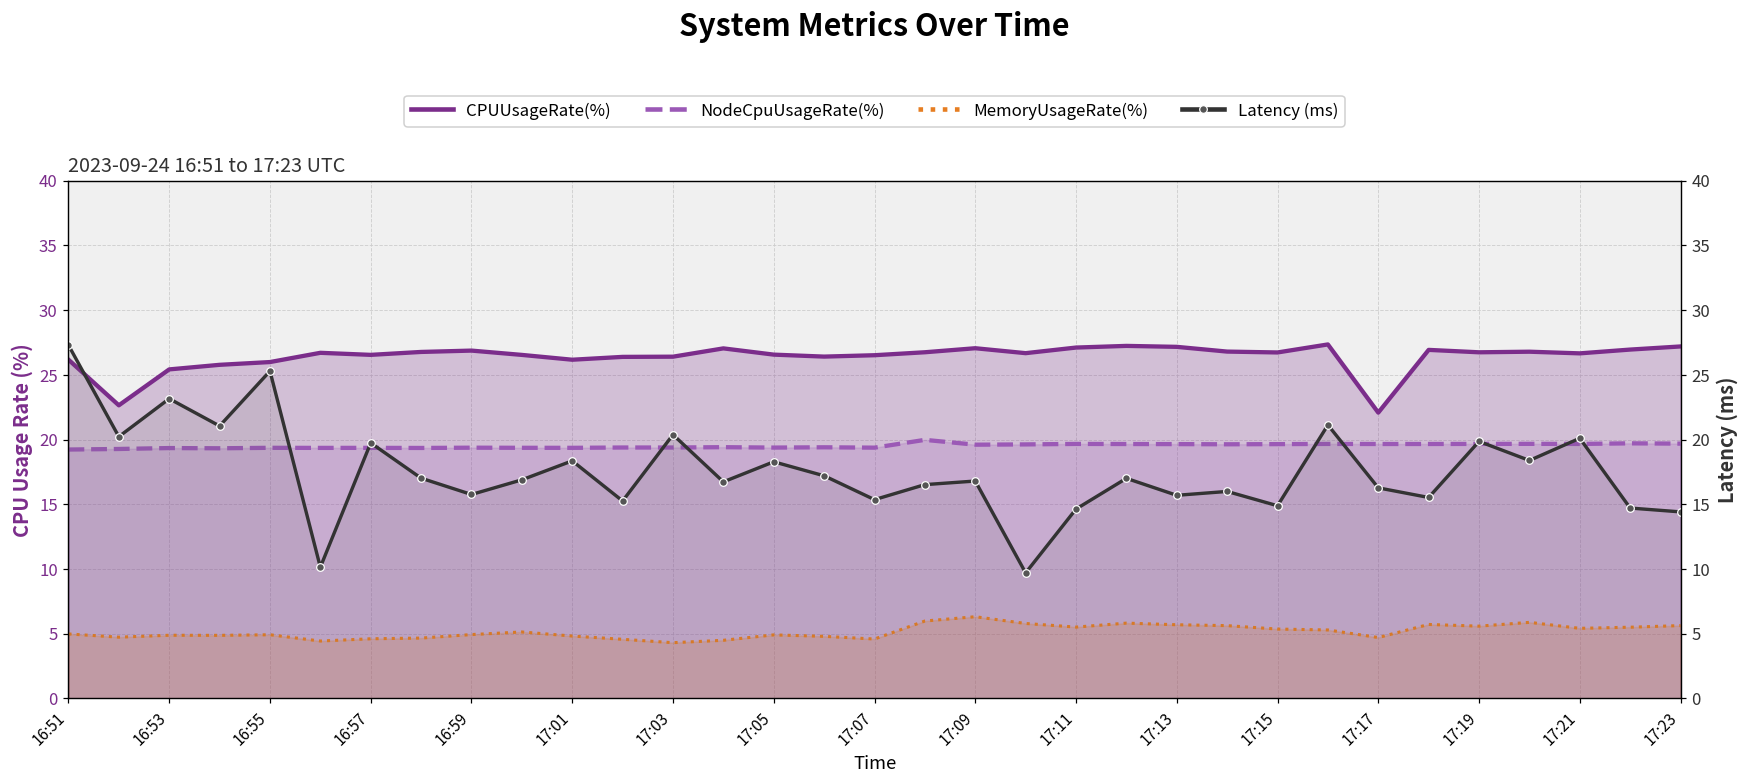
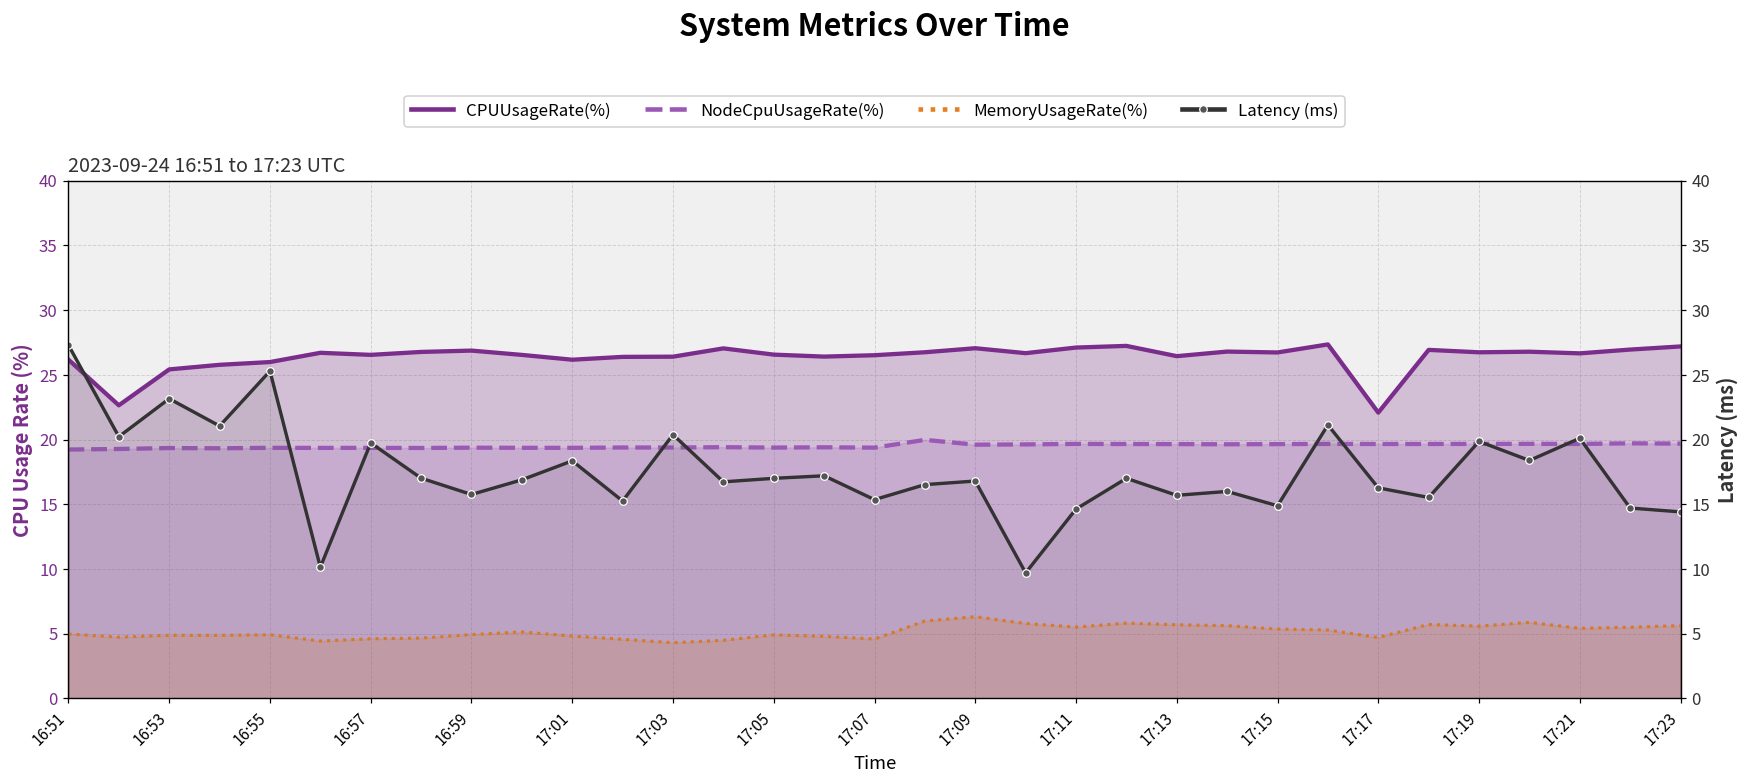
CPUUsageRate(%), 17:13: 27.2 -> 26.4
Latency (ms), 17:05: 18.3 -> 17.0
